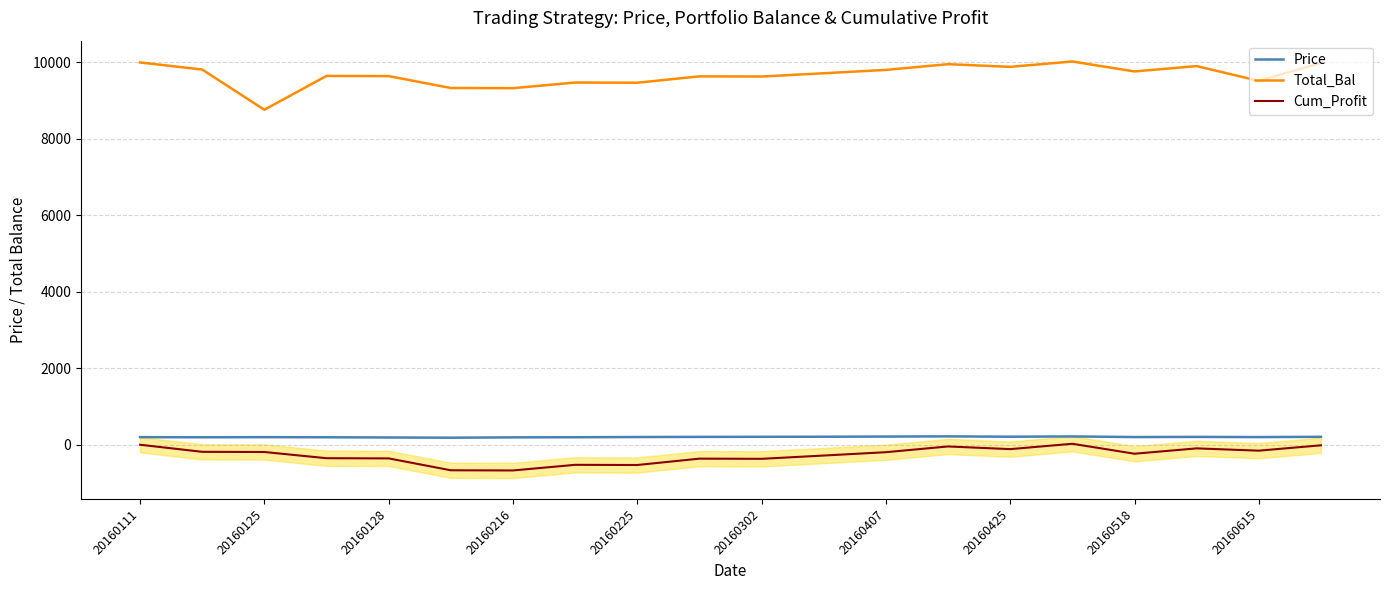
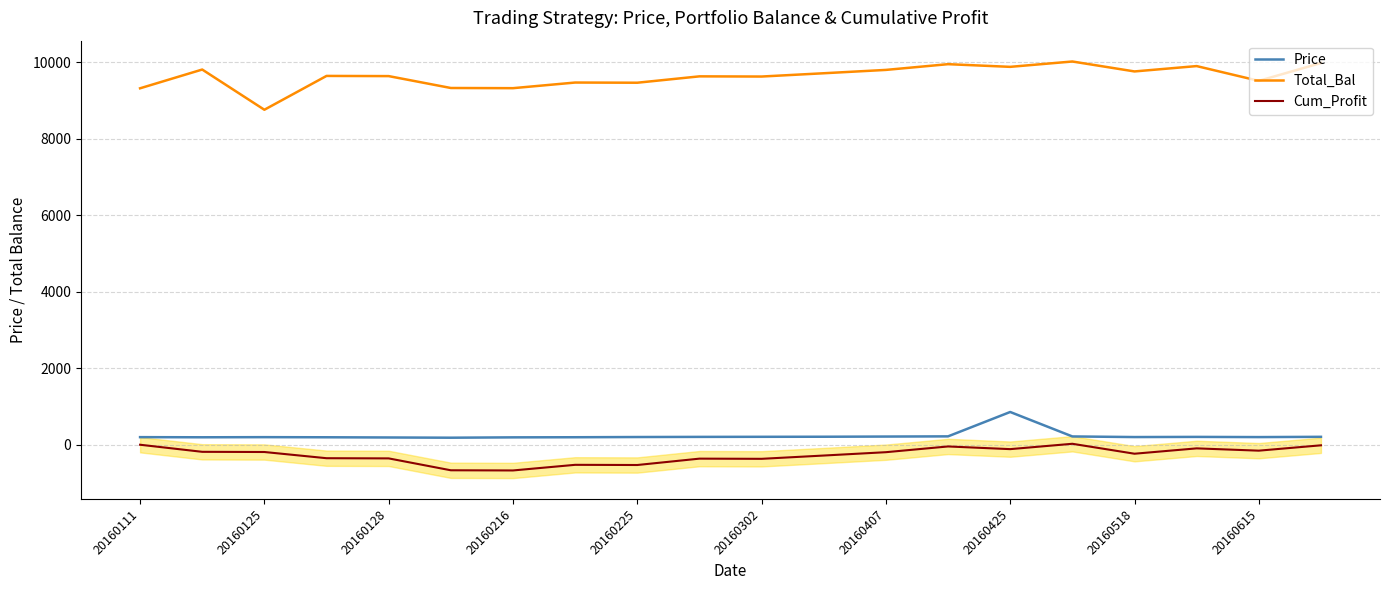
Total_Bal, 20160111: 10000 -> 9300
Price, 20160425: 200 -> 900
